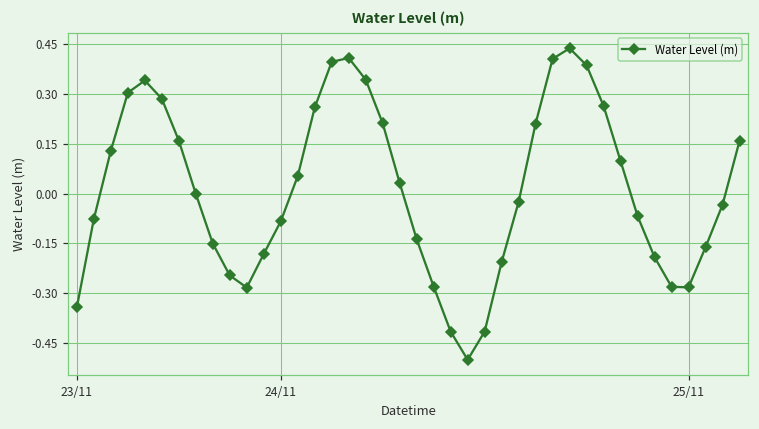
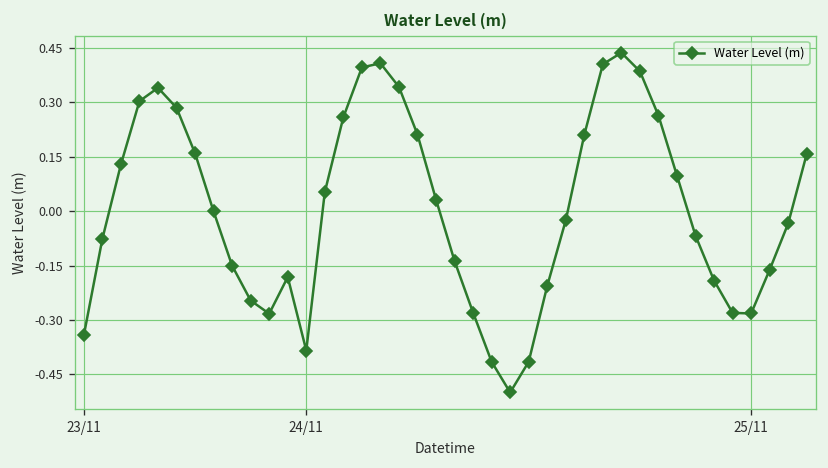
24/11: -0.08 -> -0.38
